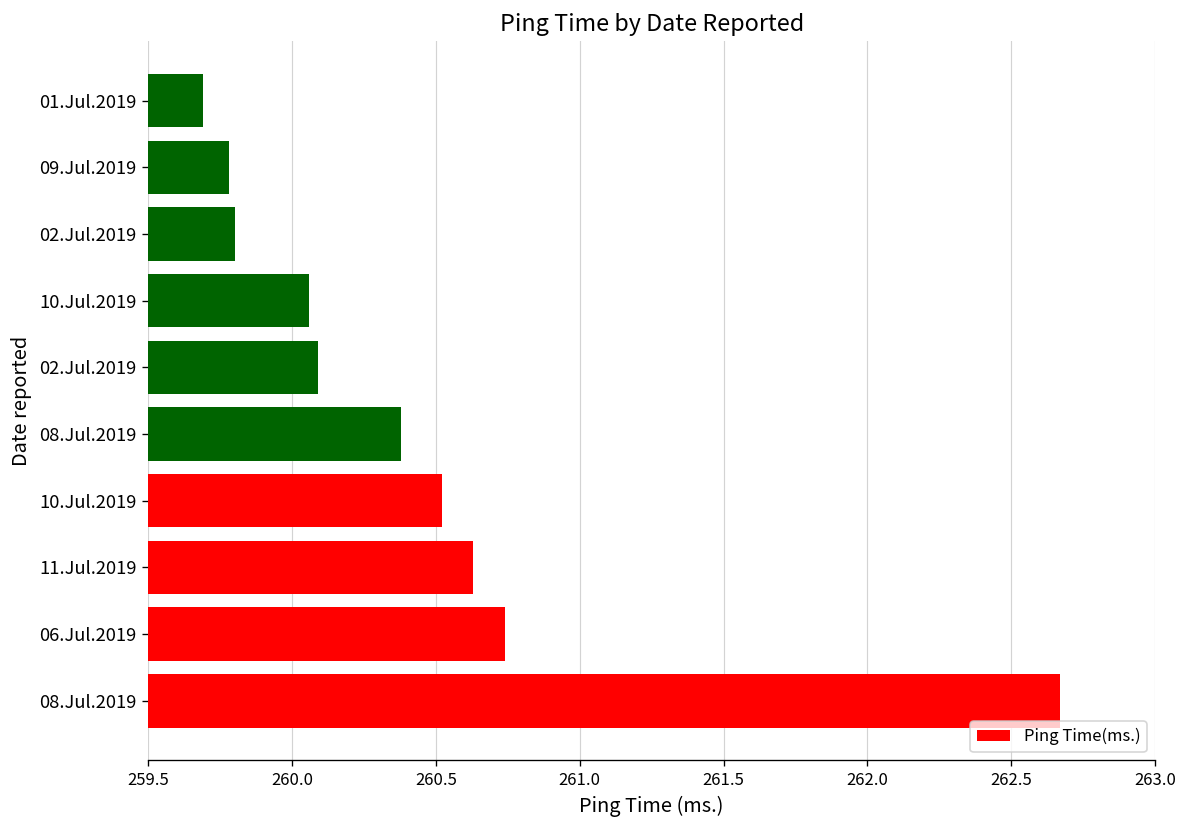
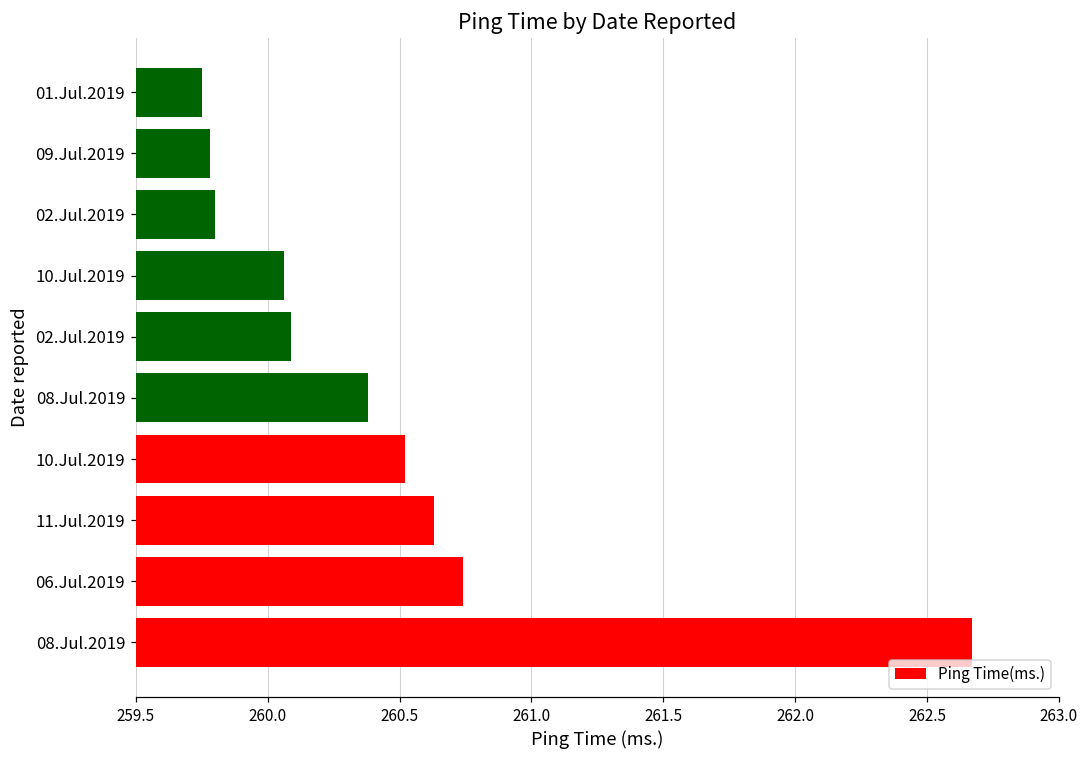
01.Jul.2019: 259.69 -> 259.75
